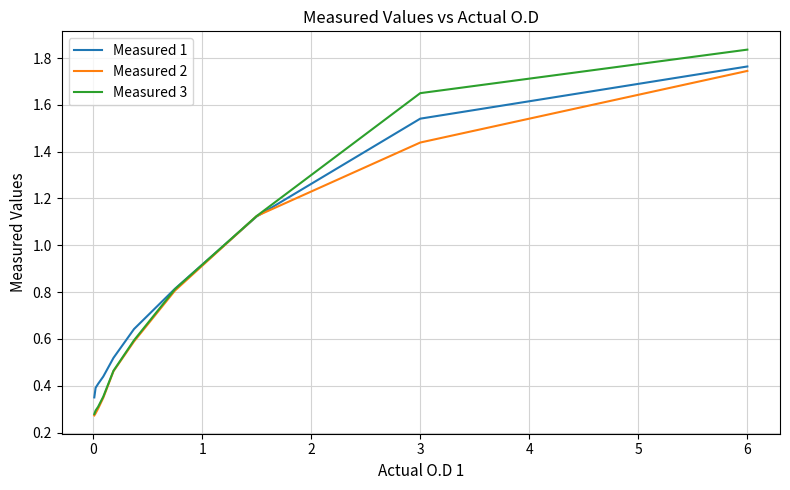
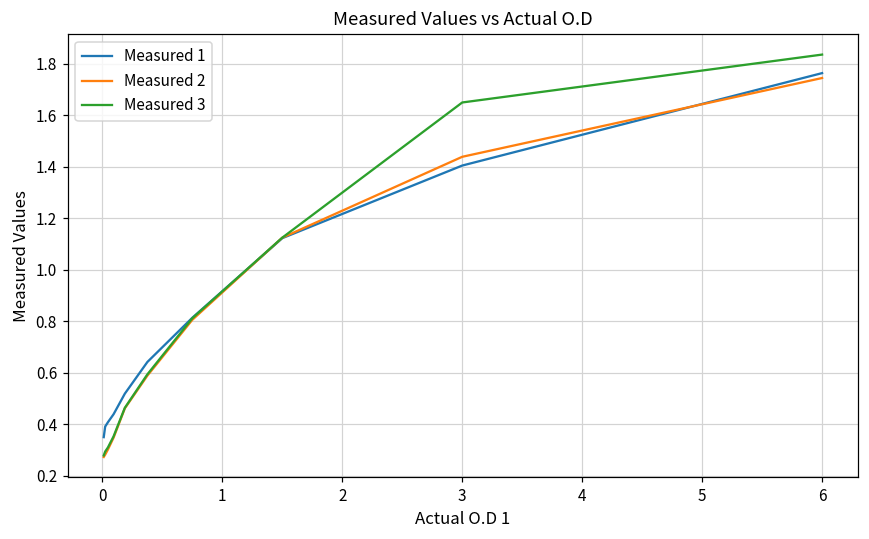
Measured 1, 3: 1.54 -> 1.41
